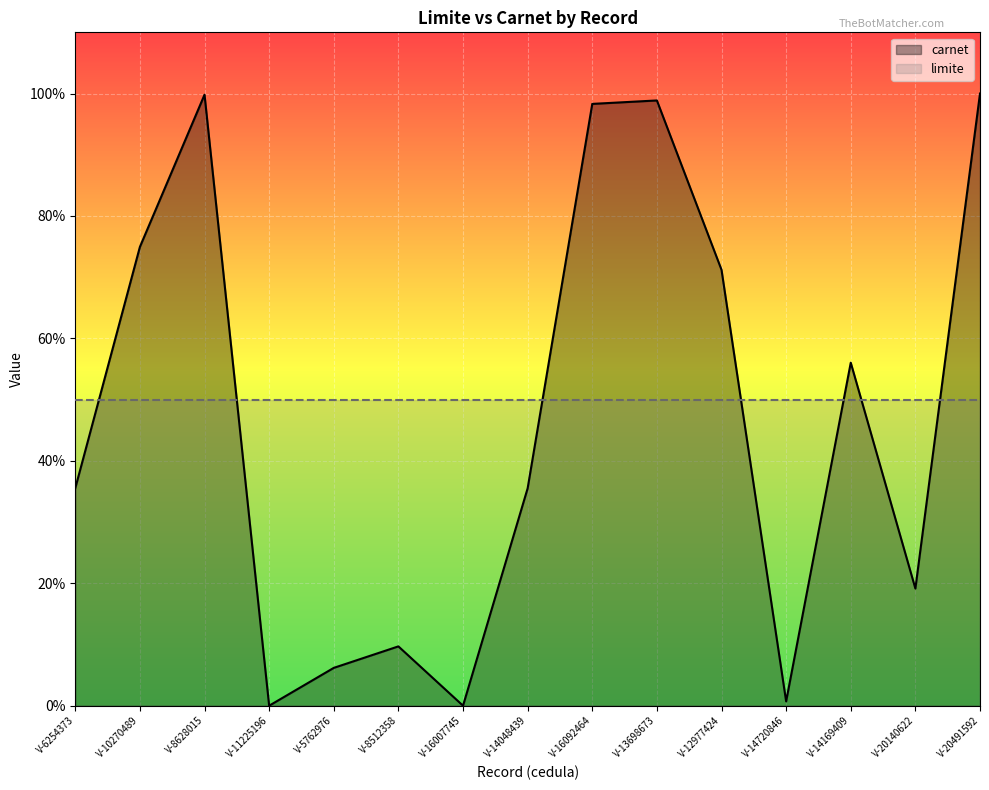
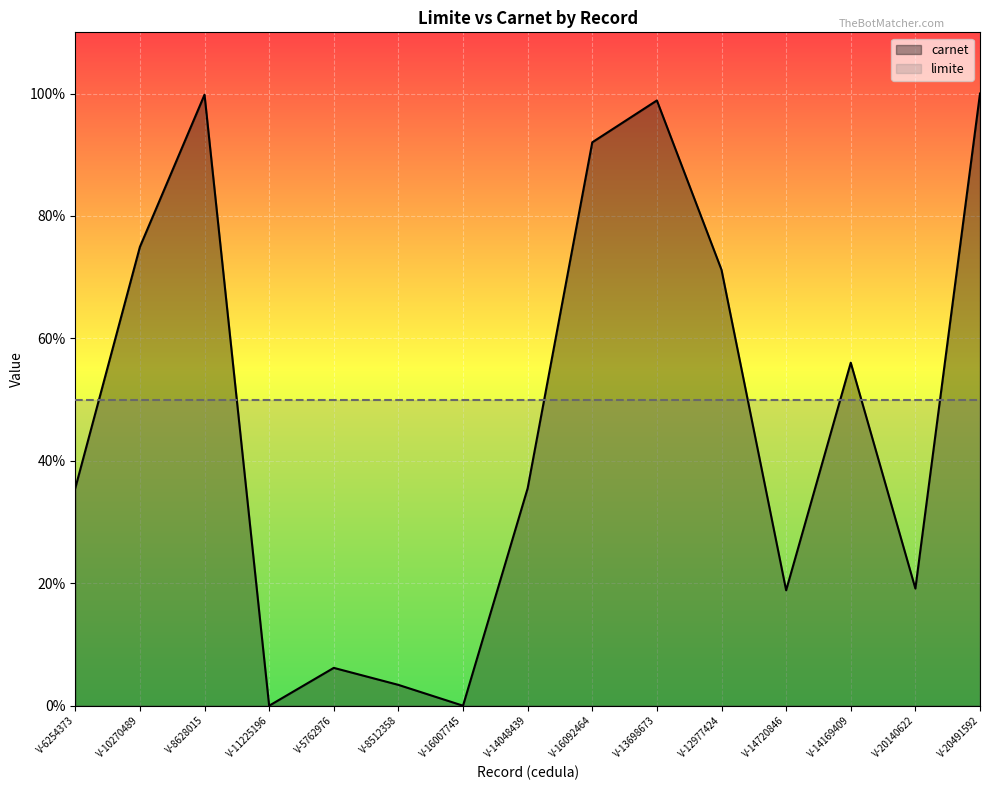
carnet, V-8512358: 10% -> 3%
carnet, V-16092464: 98% -> 92%
carnet, V-14720846: 1% -> 19%
